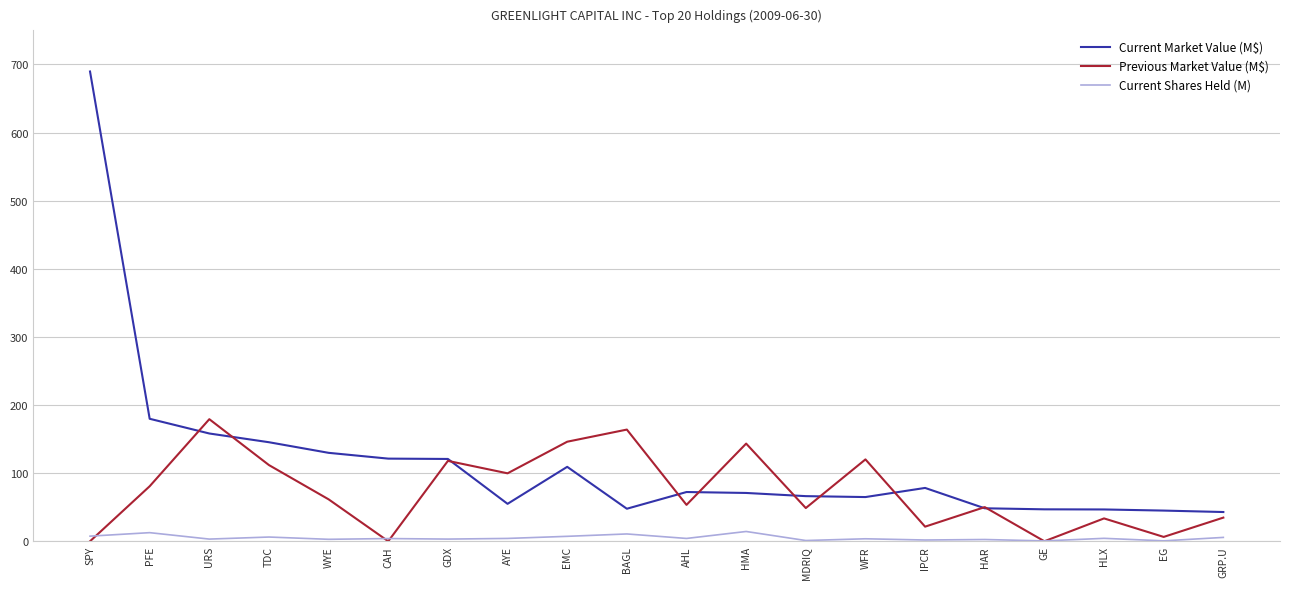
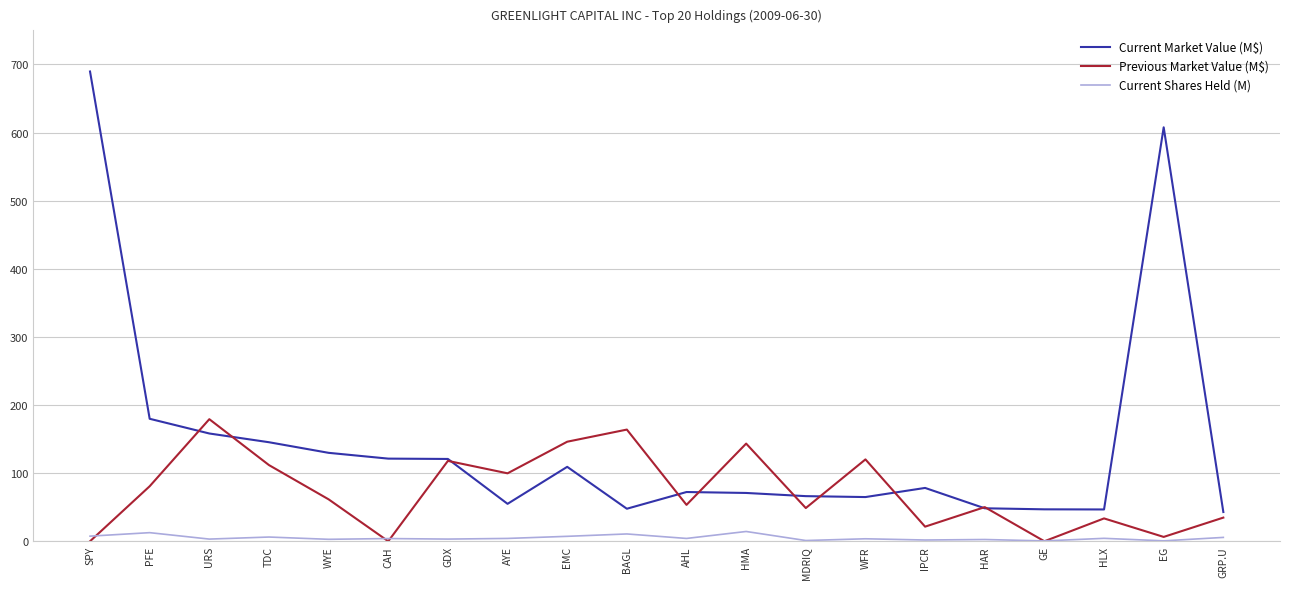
Current Market Value (M$), EG: 50 -> 610
